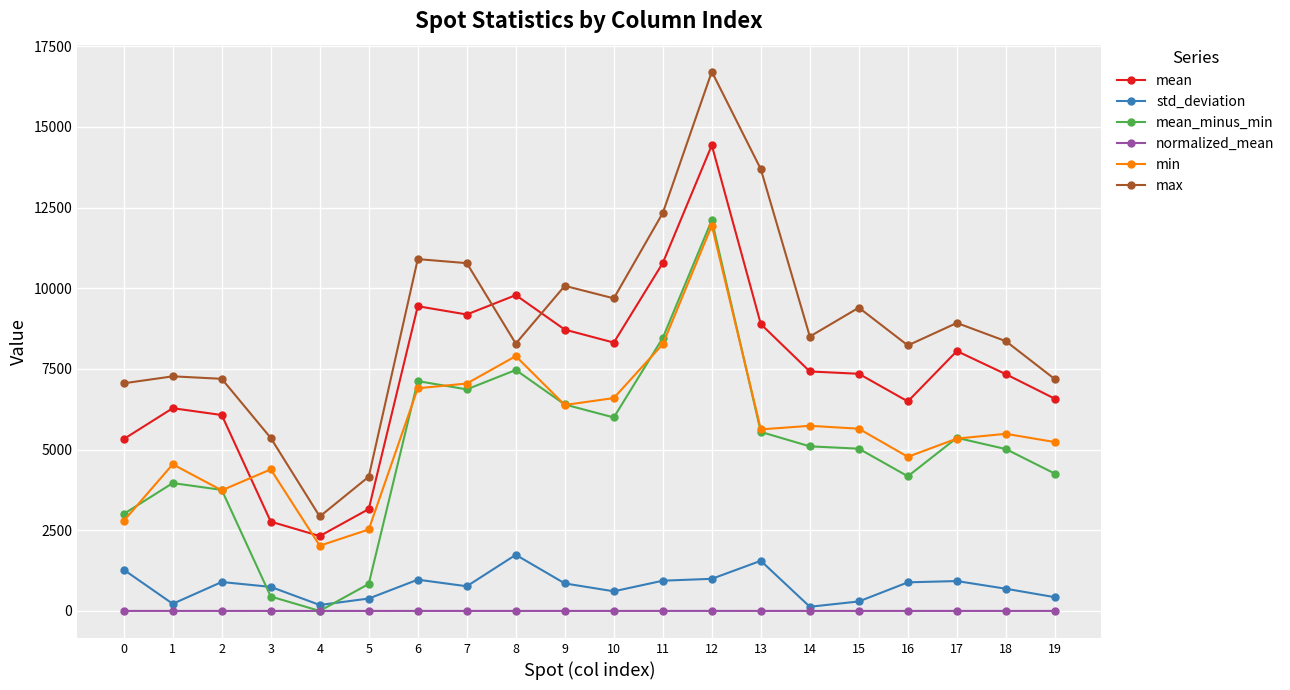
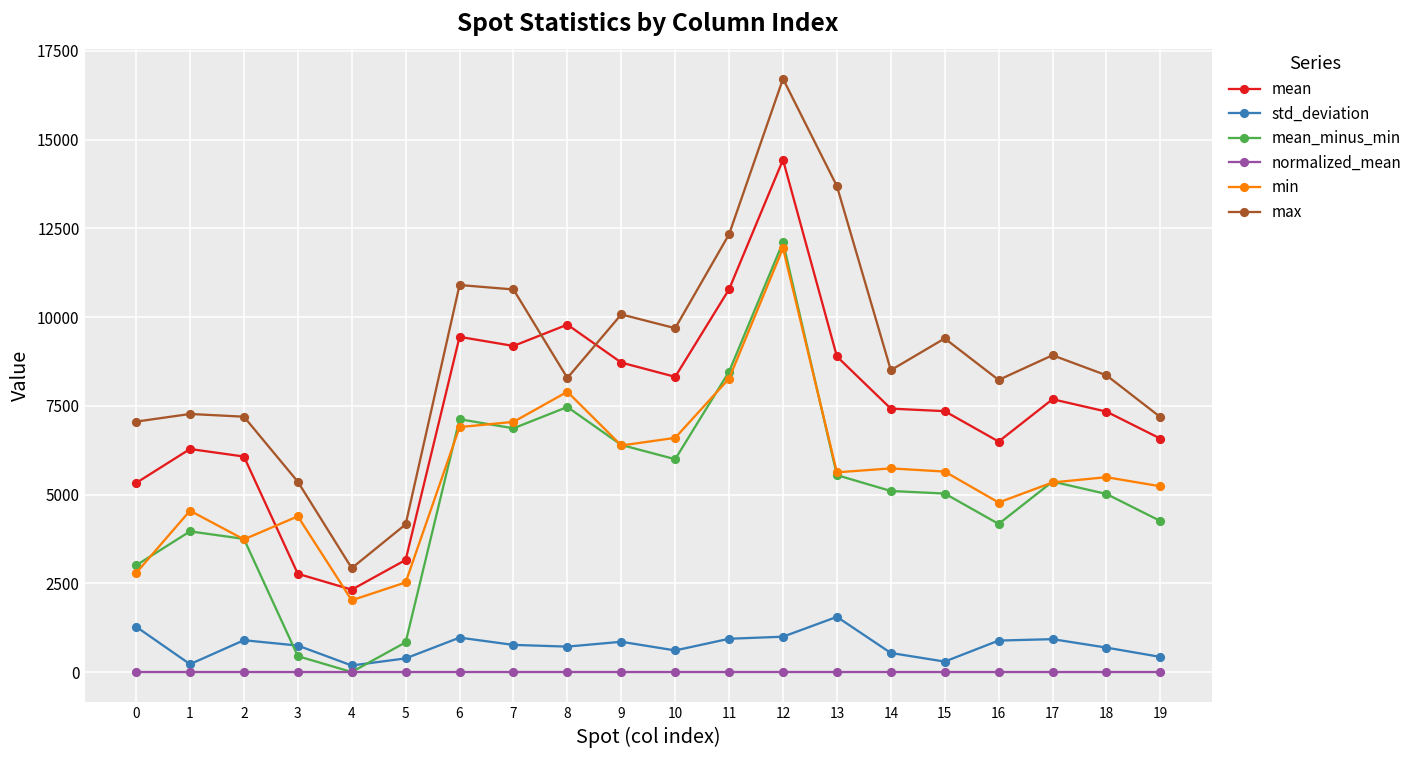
std_deviation, 8: 1700 -> 700
std_deviation, 14: 100 -> 500
mean, 17: 8100 -> 7700
